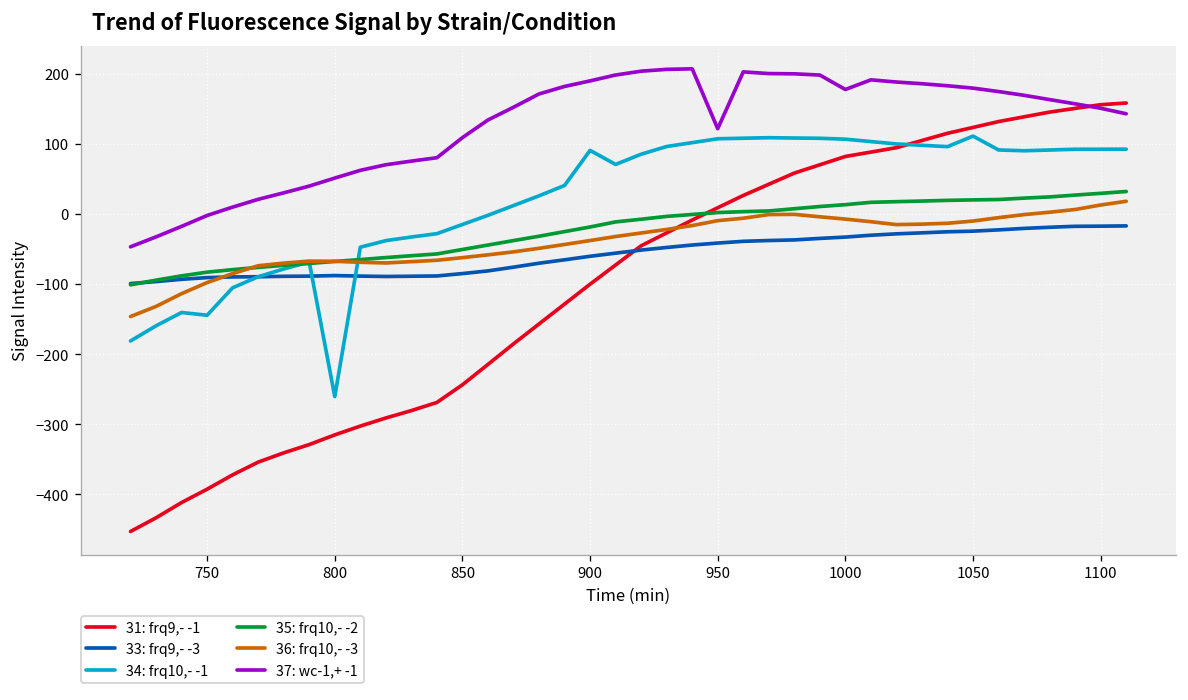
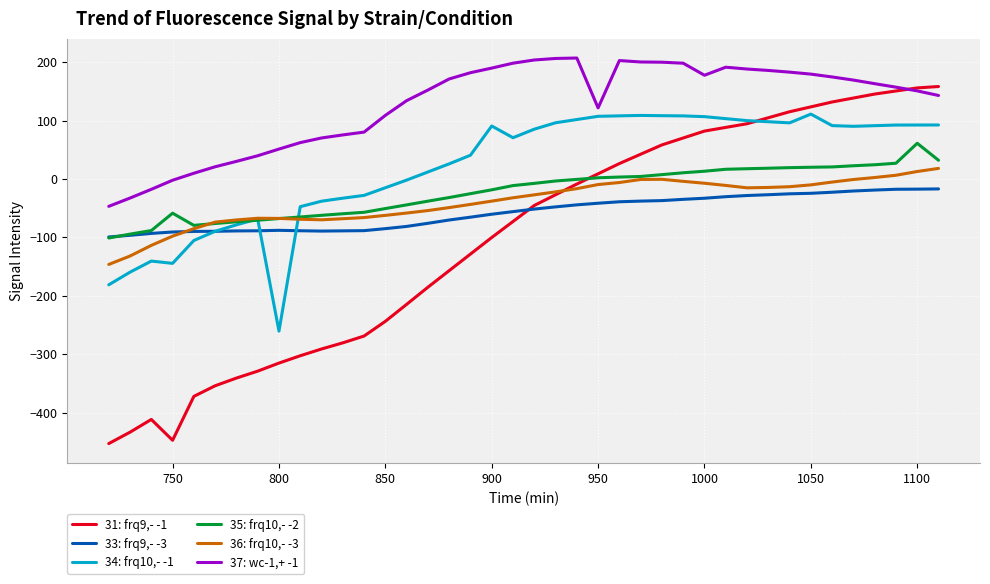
31: frq9,- -1, 750: -390 -> -450
35: frq10,- -2, 750: -80 -> -60
35: frq10,- -2, 1100: 30 -> 60
